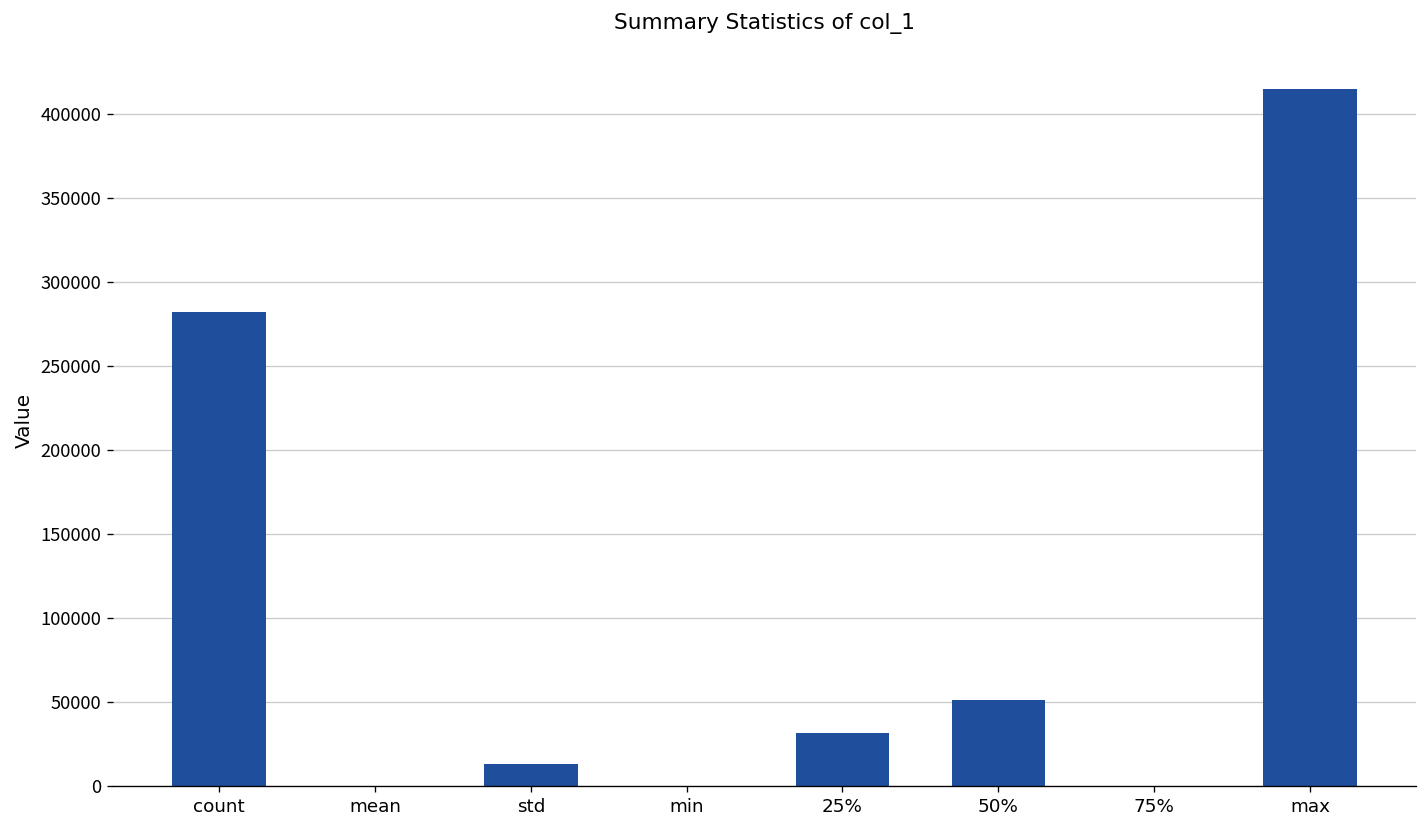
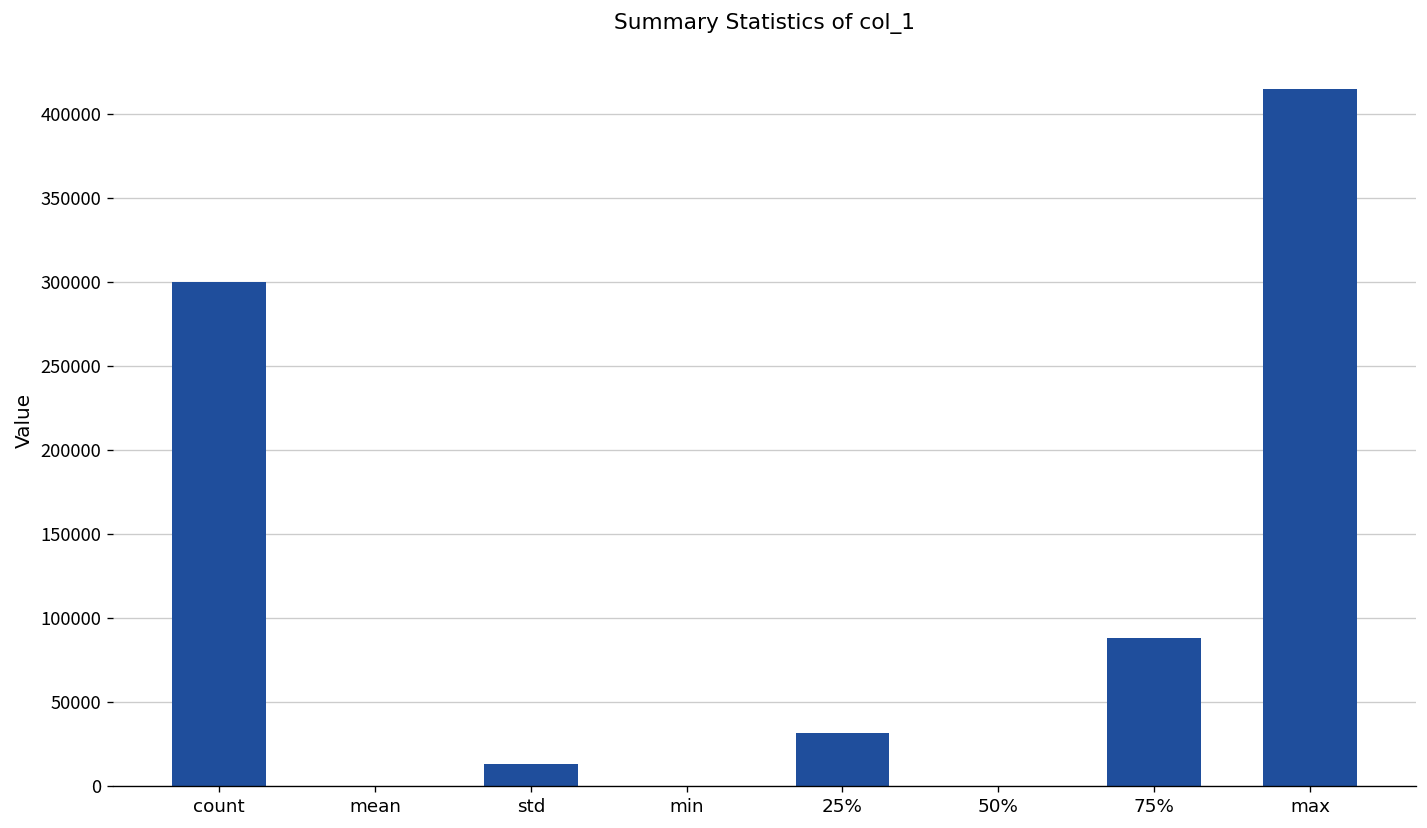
count: 282000 -> 300000
50%: 51000 -> 0
75%: 0 -> 88000
